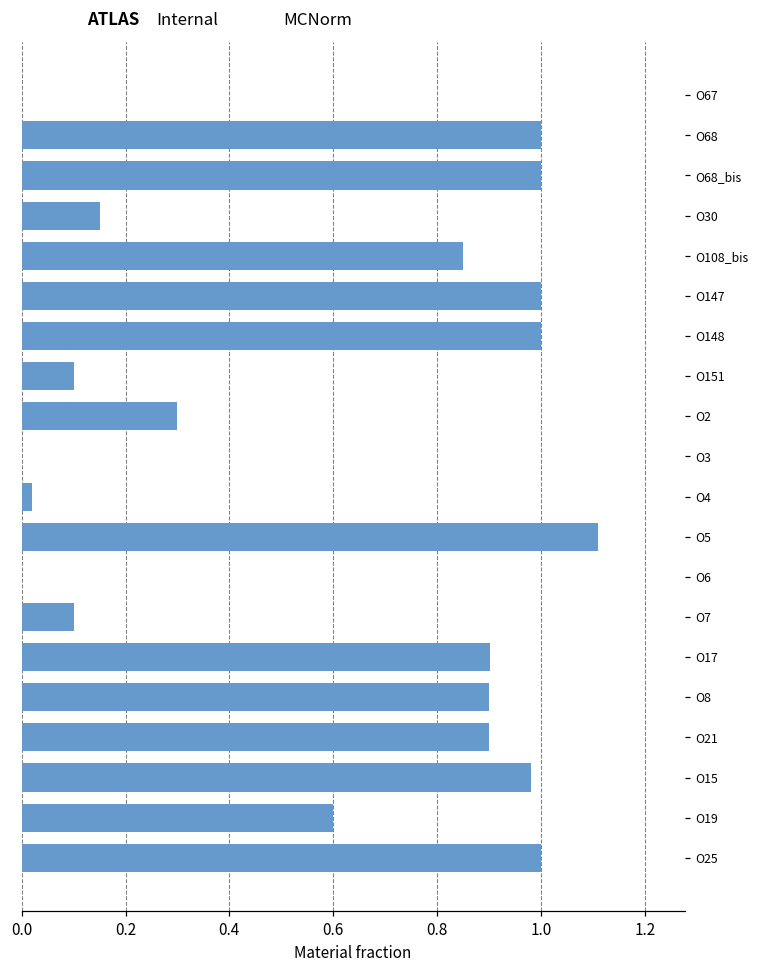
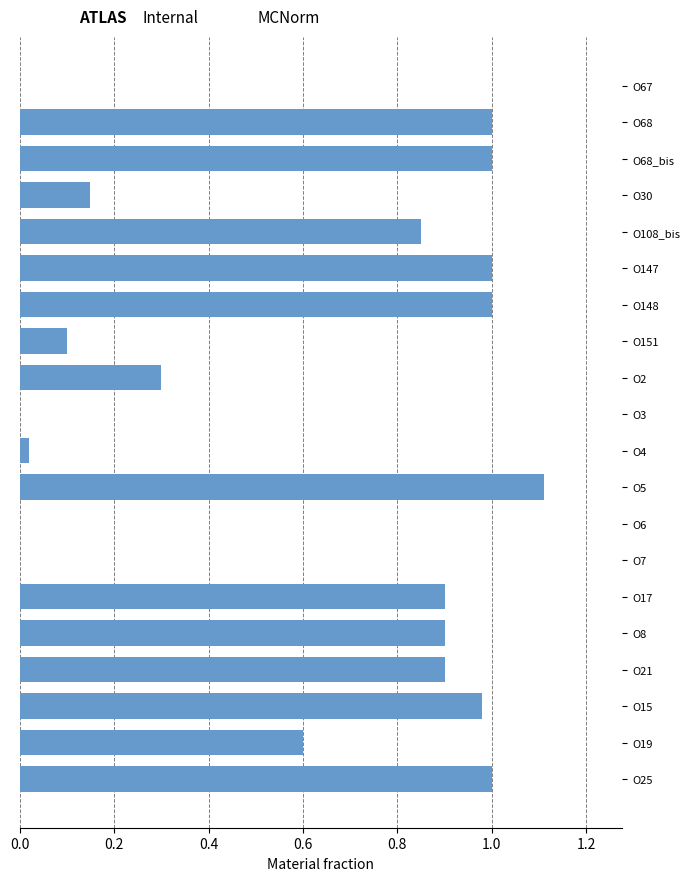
O7: 0.1 -> 0.0
